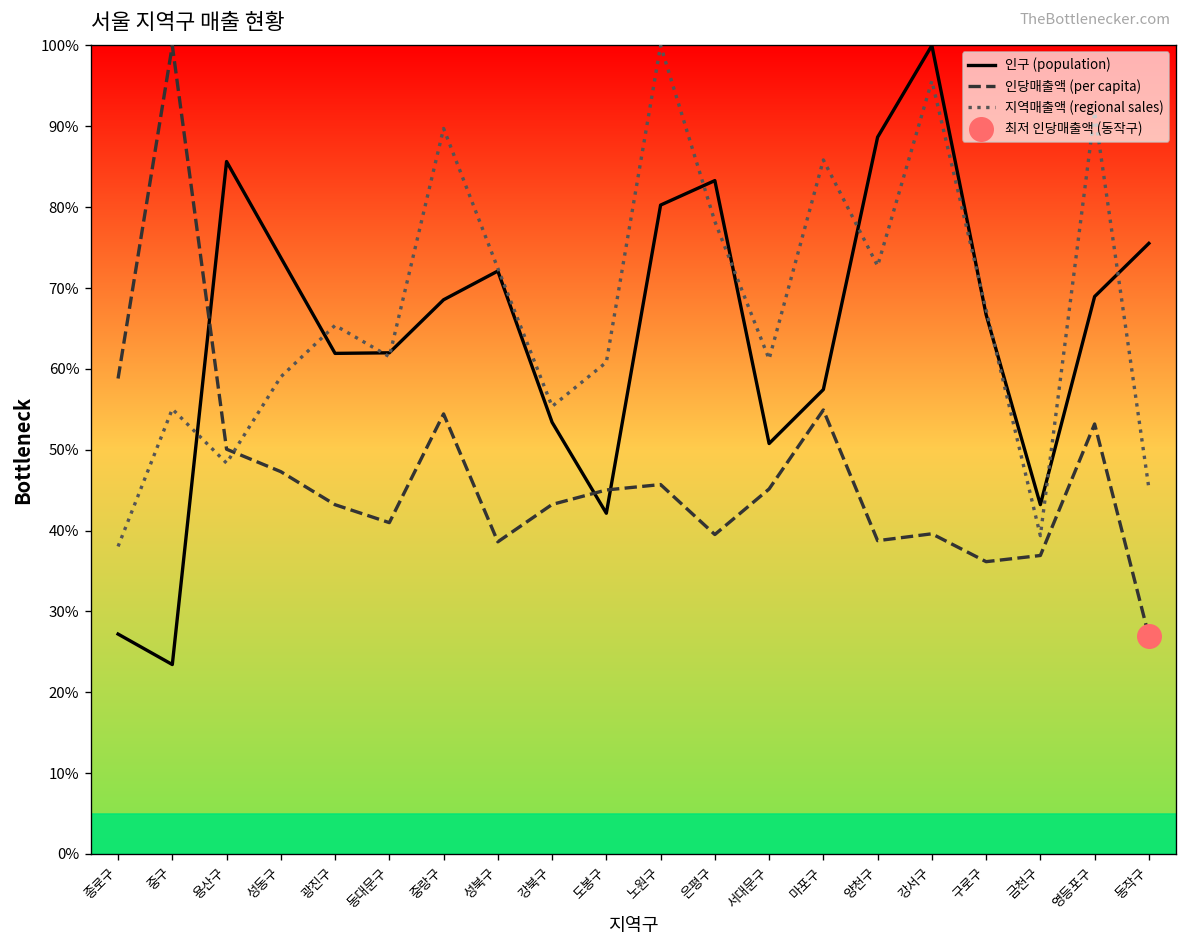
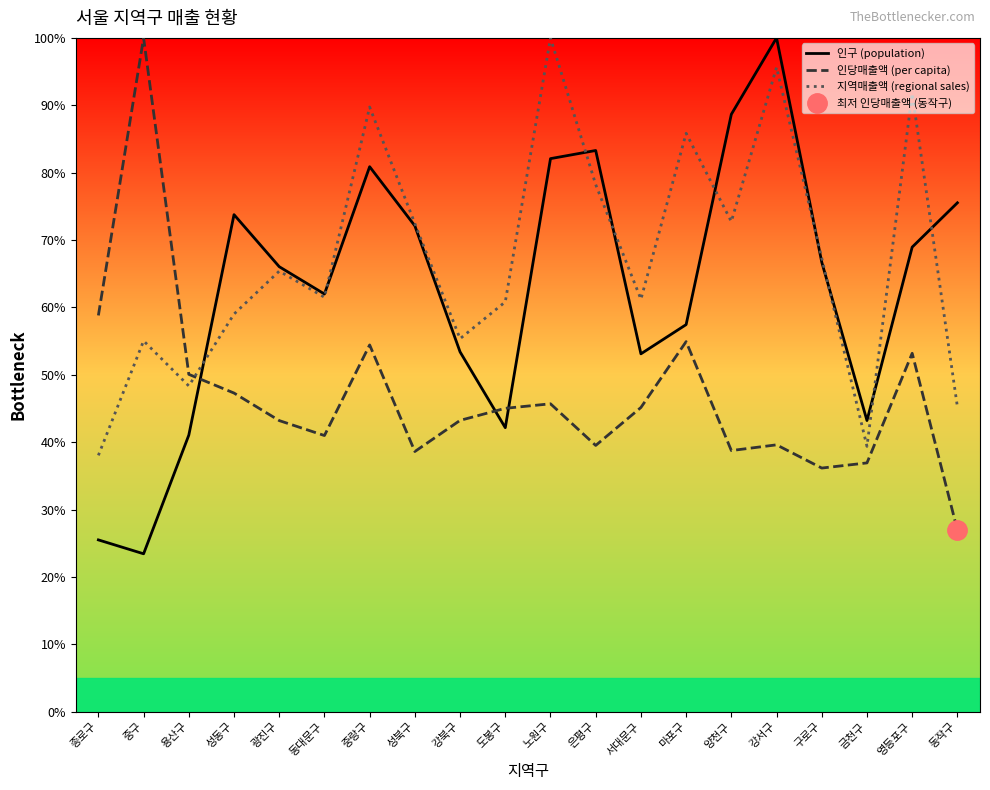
인구 (population), 종로구: 27% -> 25%
인구 (population), 용산구: 86% -> 41%
인구 (population), 광진구: 62% -> 66%
인구 (population), 중랑구: 69% -> 81%
인구 (population), 노원구: 80% -> 82%
인구 (population), 서대문구: 51% -> 53%
